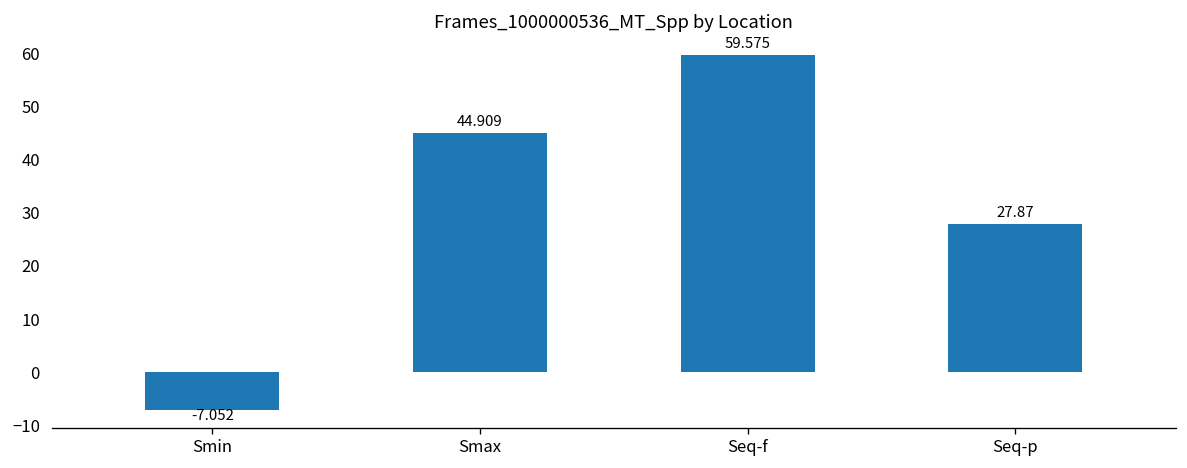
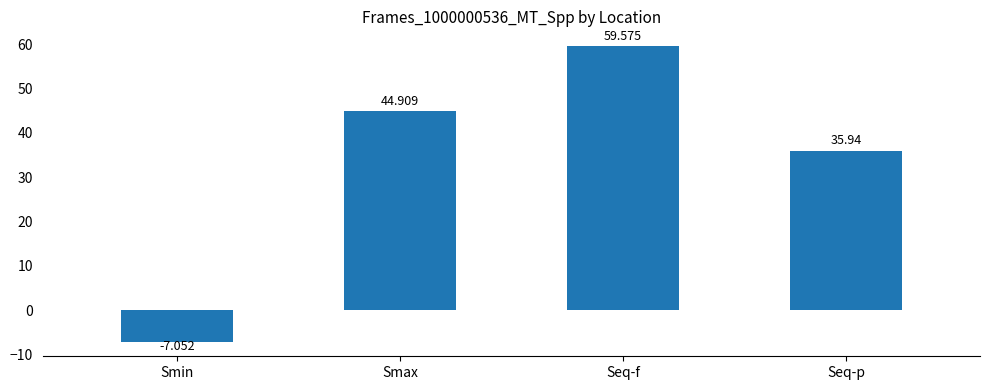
Seq-p: 27.87 -> 35.94
